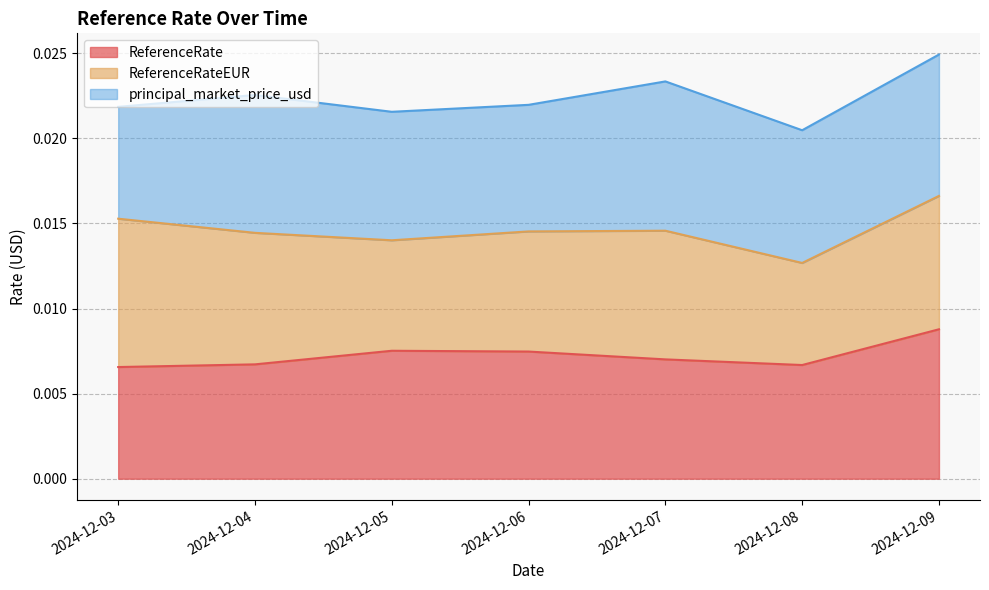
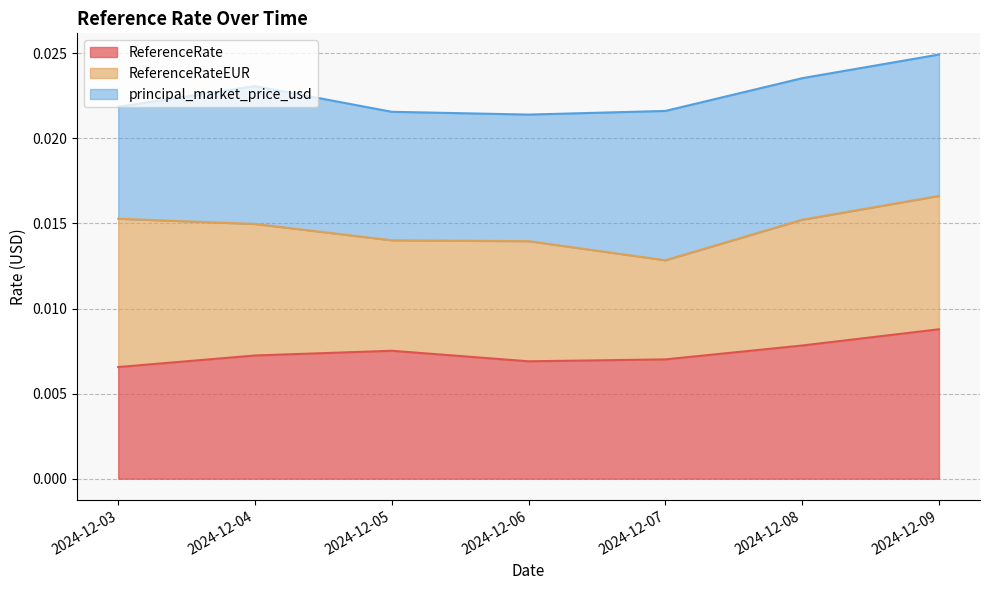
ReferenceRate, 2024-12-04: 0.0067 -> 0.0072
ReferenceRate, 2024-12-06: 0.0075 -> 0.0069
ReferenceRateEUR, 2024-12-07: 0.0076 -> 0.0058
ReferenceRate, 2024-12-08: 0.0067 -> 0.0078
ReferenceRateEUR, 2024-12-08: 0.0060 -> 0.0074
principal_market_price_usd, 2024-12-08: 0.0078 -> 0.0083
